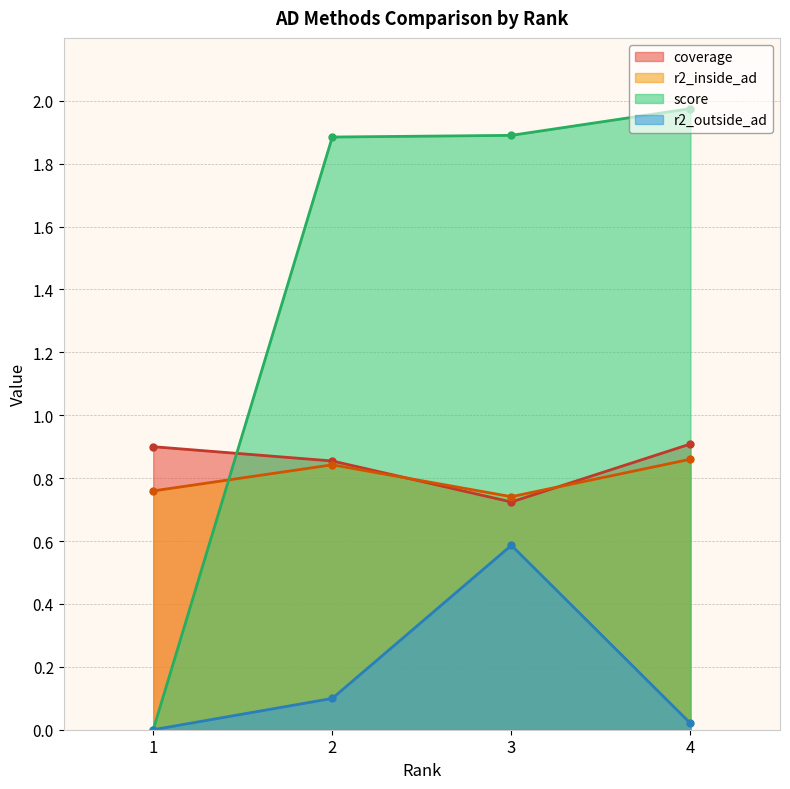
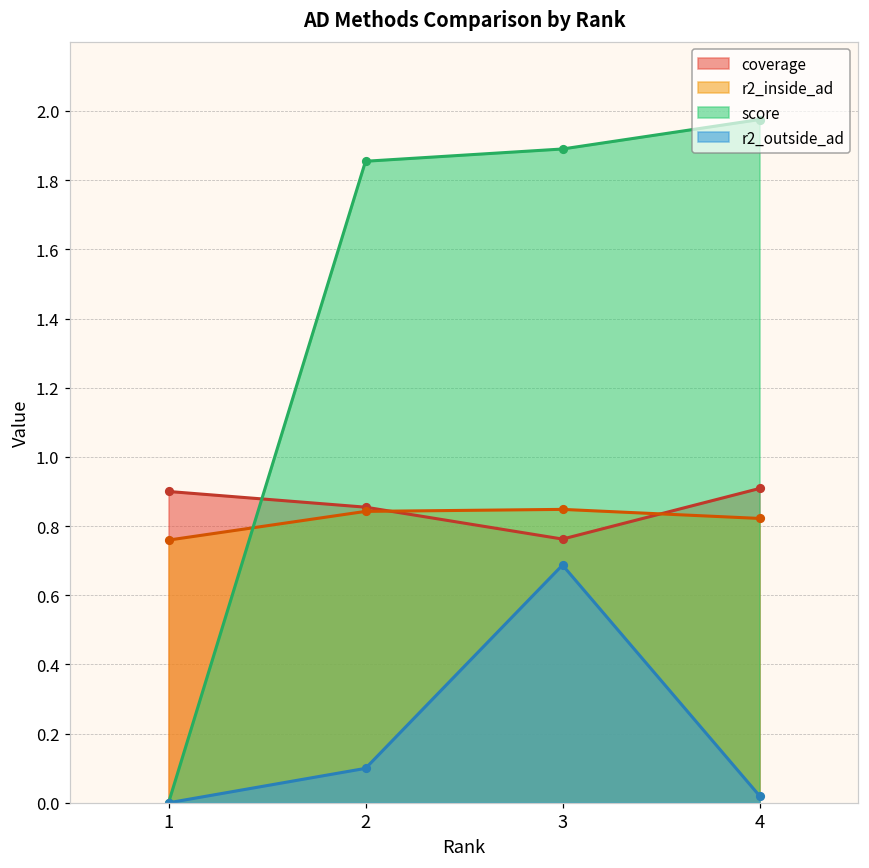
score, 2: 1.88 -> 1.85
coverage, 3: 0.72 -> 0.76
r2_inside_ad, 3: 0.74 -> 0.85
r2_outside_ad, 3: 0.59 -> 0.69
r2_inside_ad, 4: 0.86 -> 0.82
